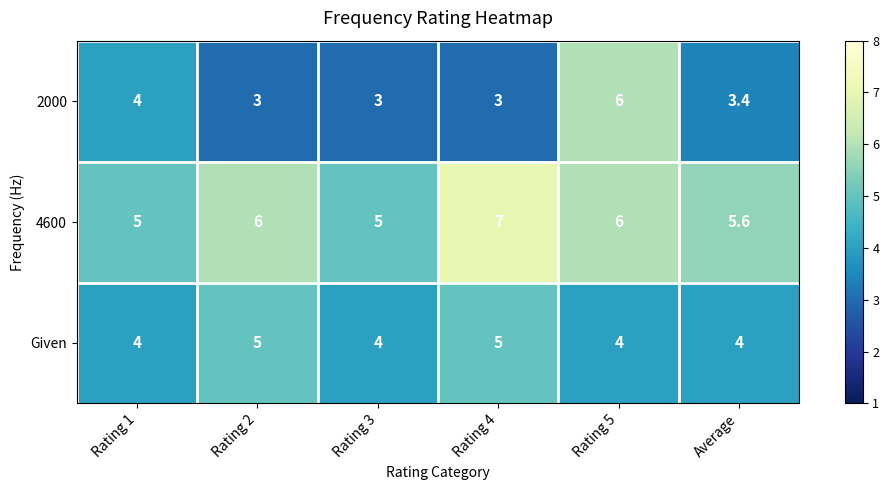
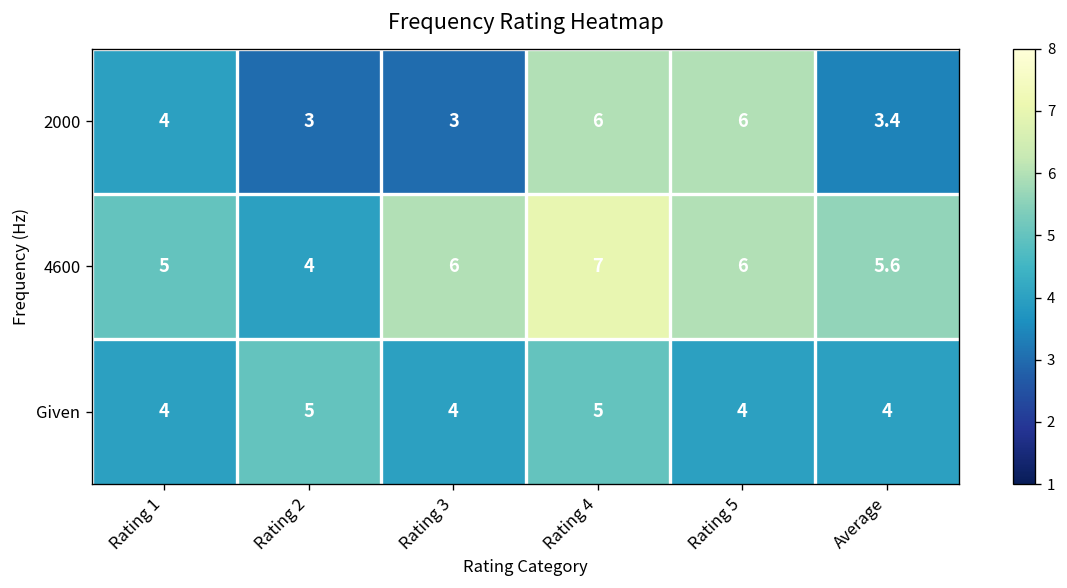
2000, Rating 4: 3 -> 6
4600, Rating 2: 6 -> 4
4600, Rating 3: 5 -> 6
